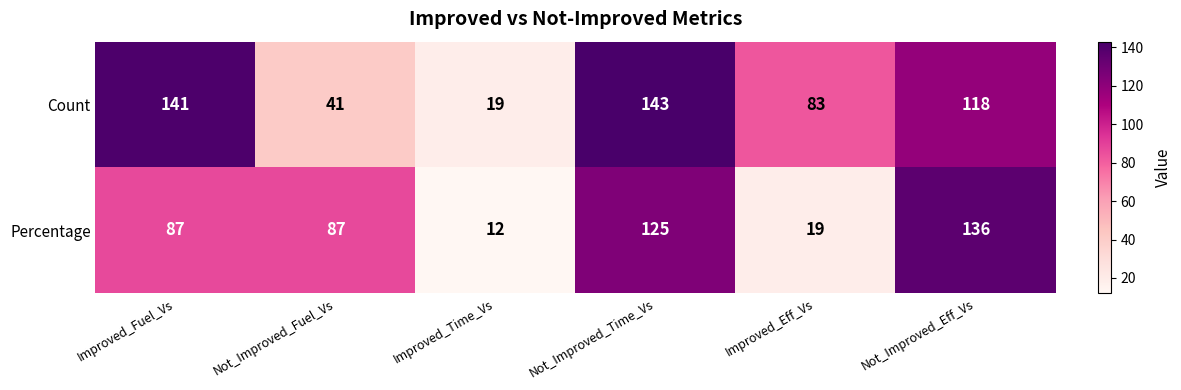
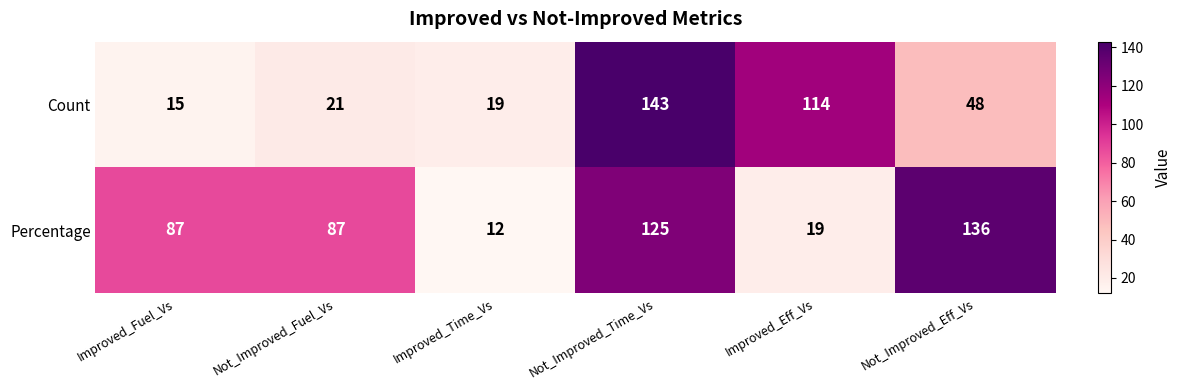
Count, Improved_Fuel_Vs: 141 -> 15
Count, Not_Improved_Fuel_Vs: 41 -> 21
Count, Improved_Eff_Vs: 83 -> 114
Count, Not_Improved_Eff_Vs: 118 -> 48
